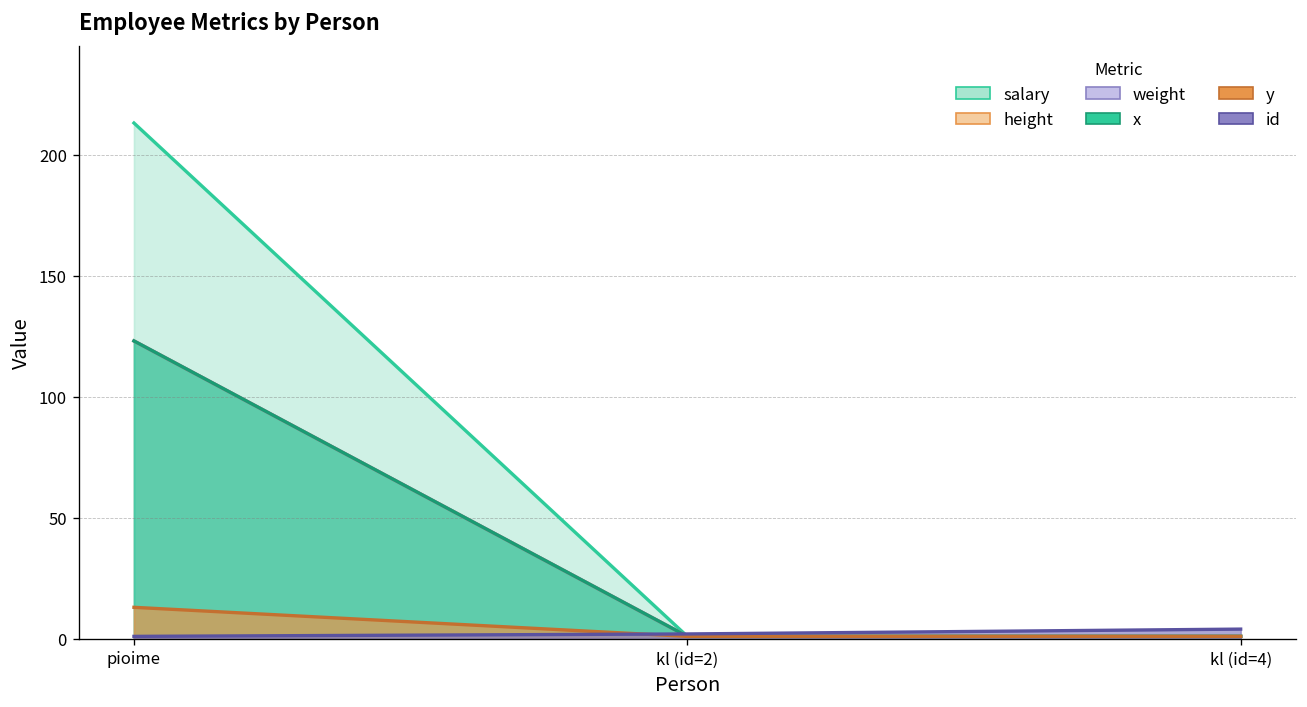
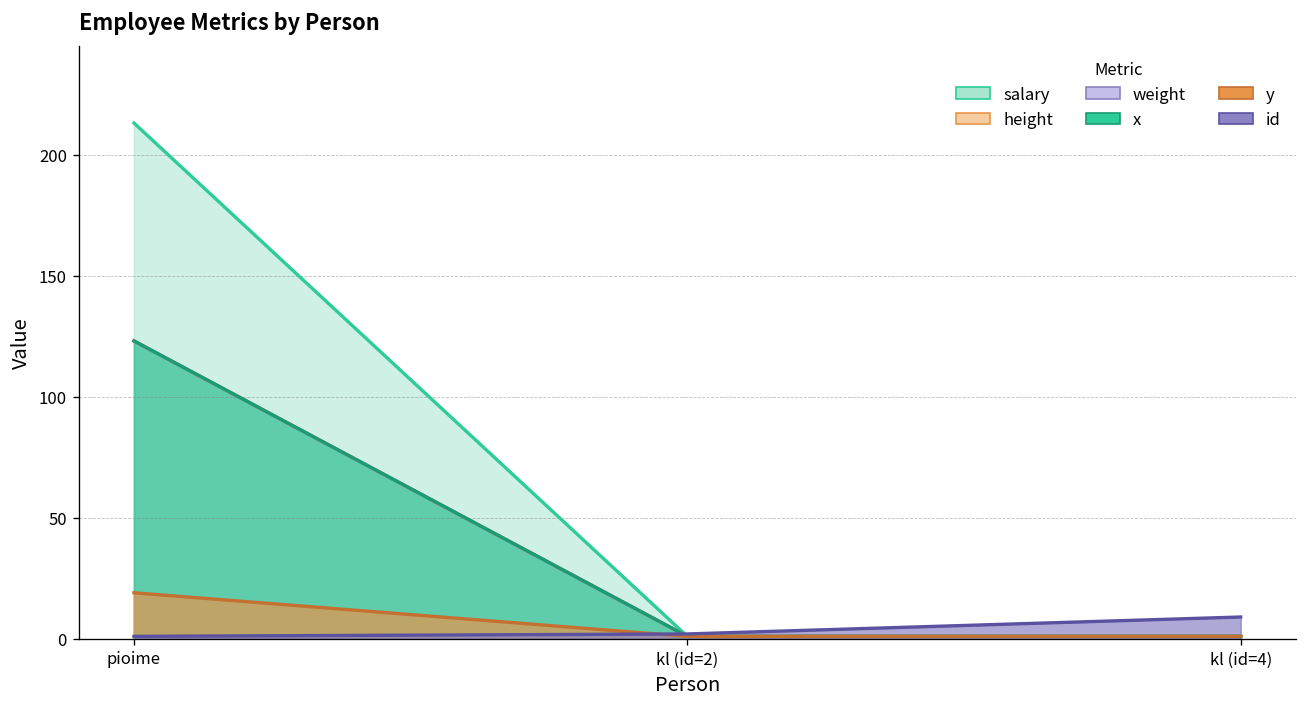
y, pioime: 13 -> 19
id, kl (id=4): 4 -> 9
